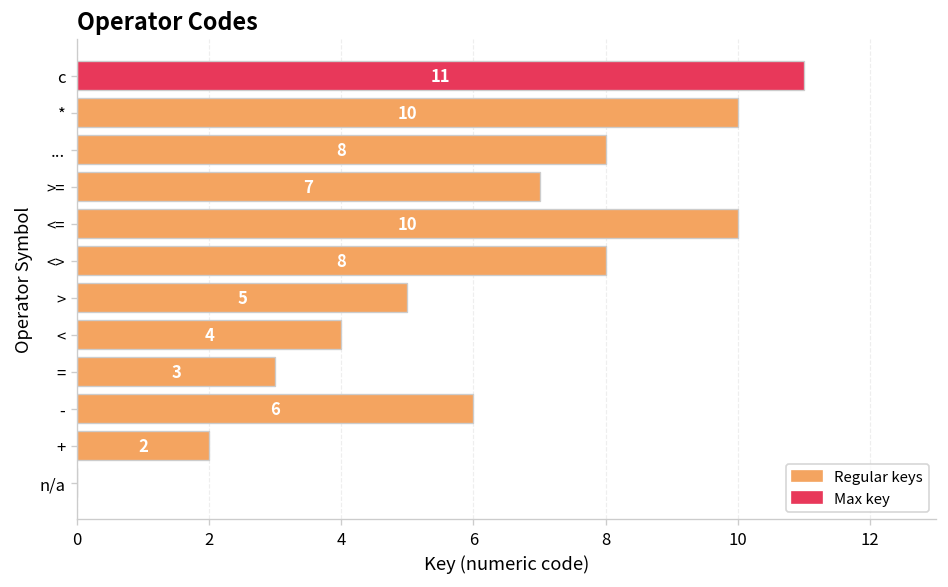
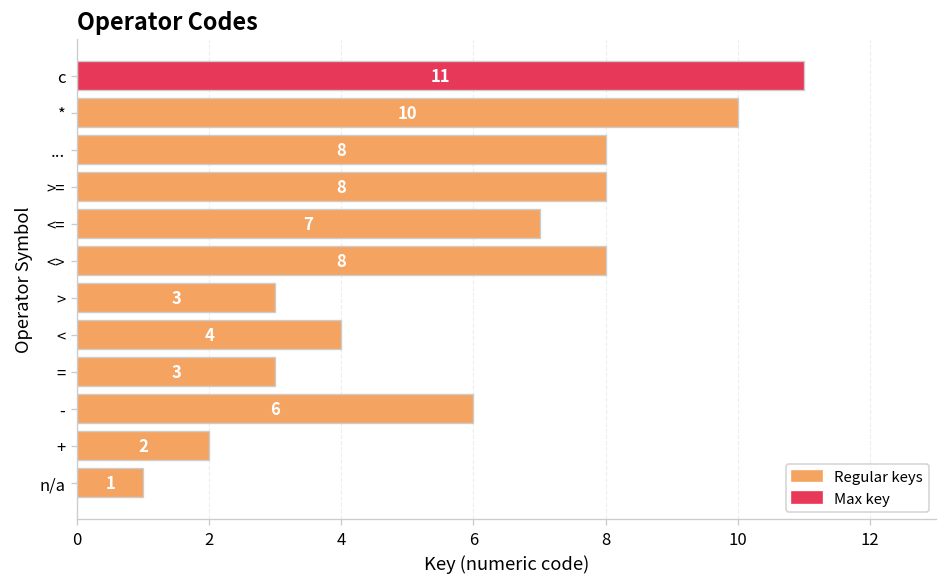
>=: 7 -> 8
<=: 10 -> 7
>: 5 -> 3
n/a: 0 -> 1
